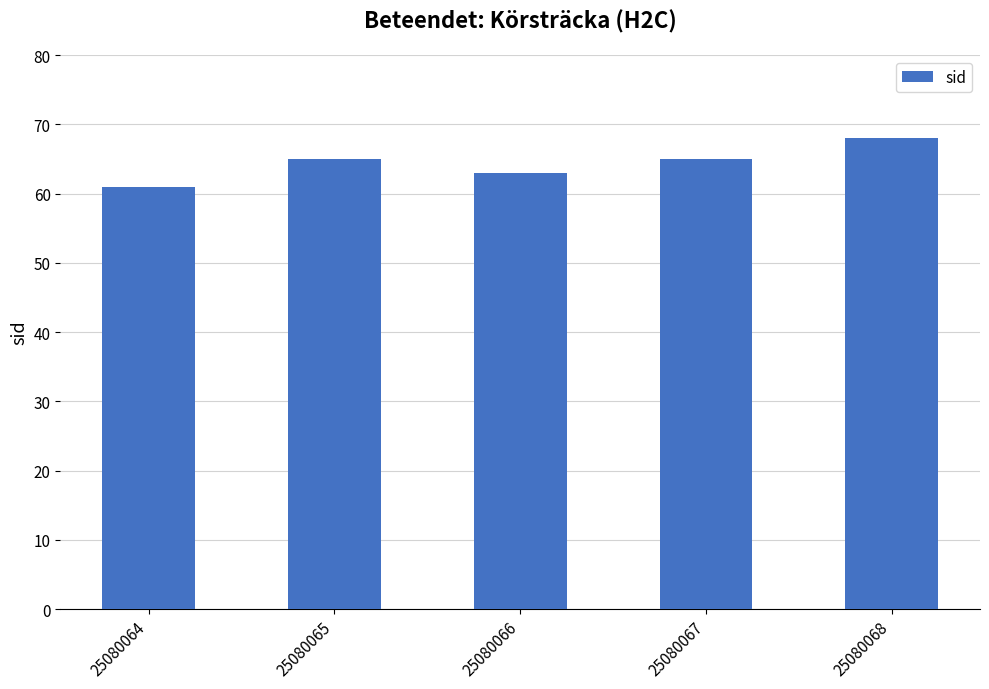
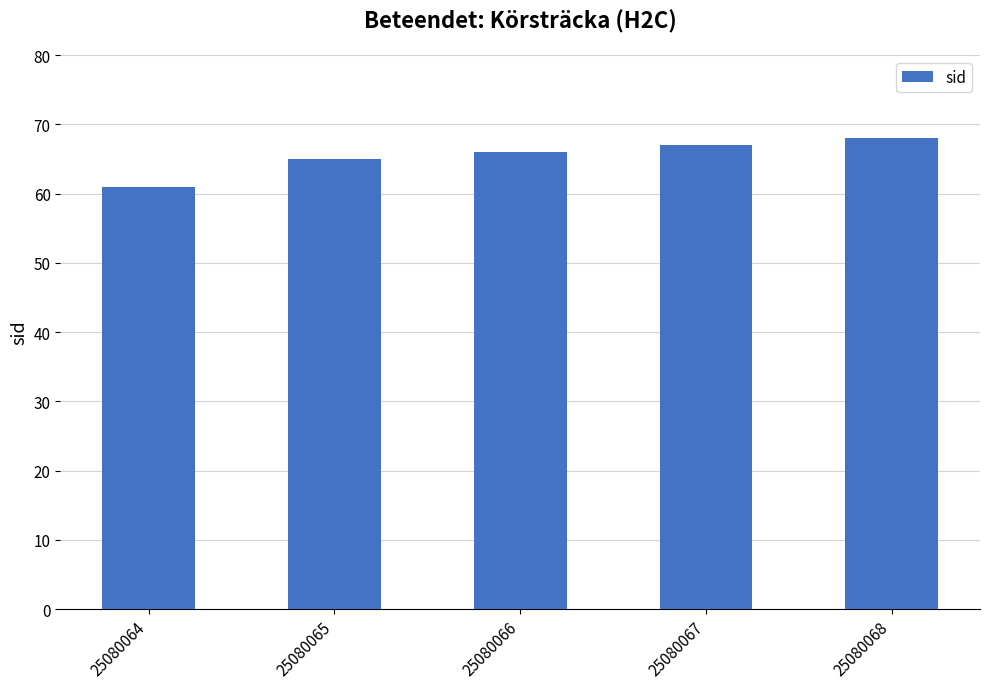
25080066: 63 -> 66
25080067: 65 -> 67
